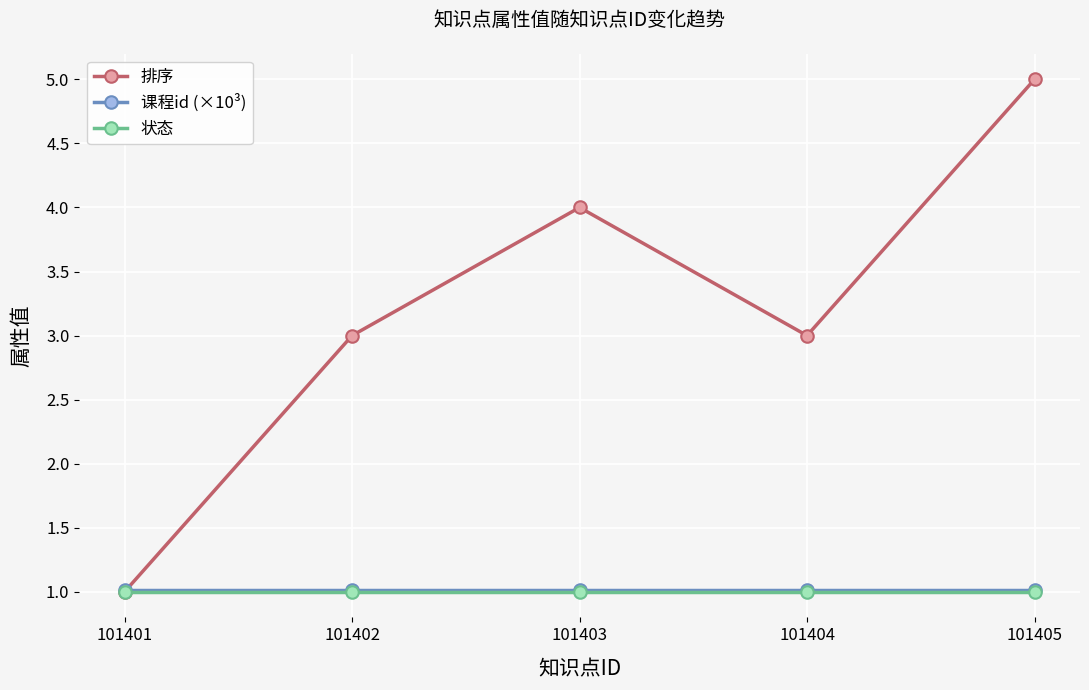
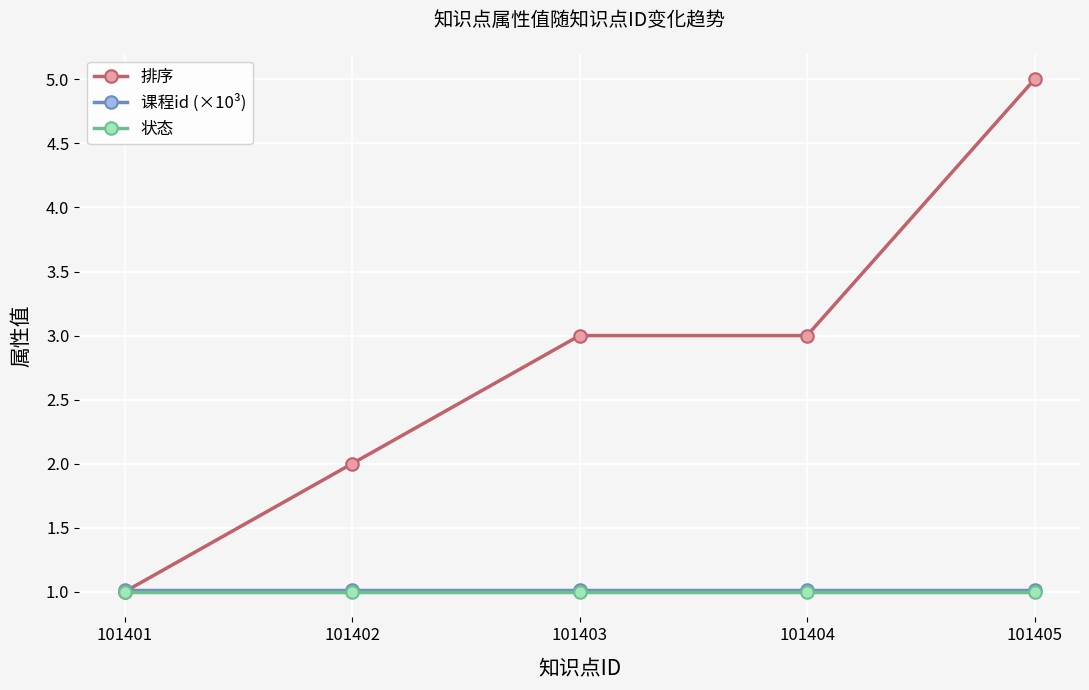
排序, 101402: 3 -> 2
排序, 101403: 4 -> 3
